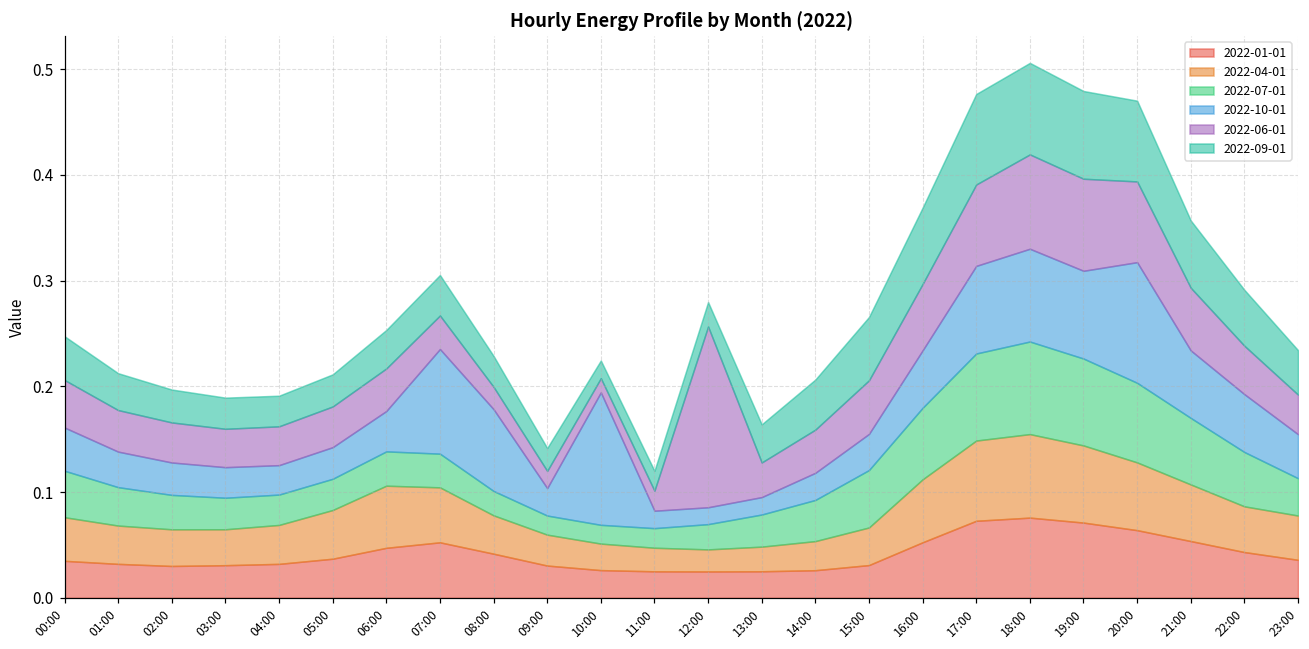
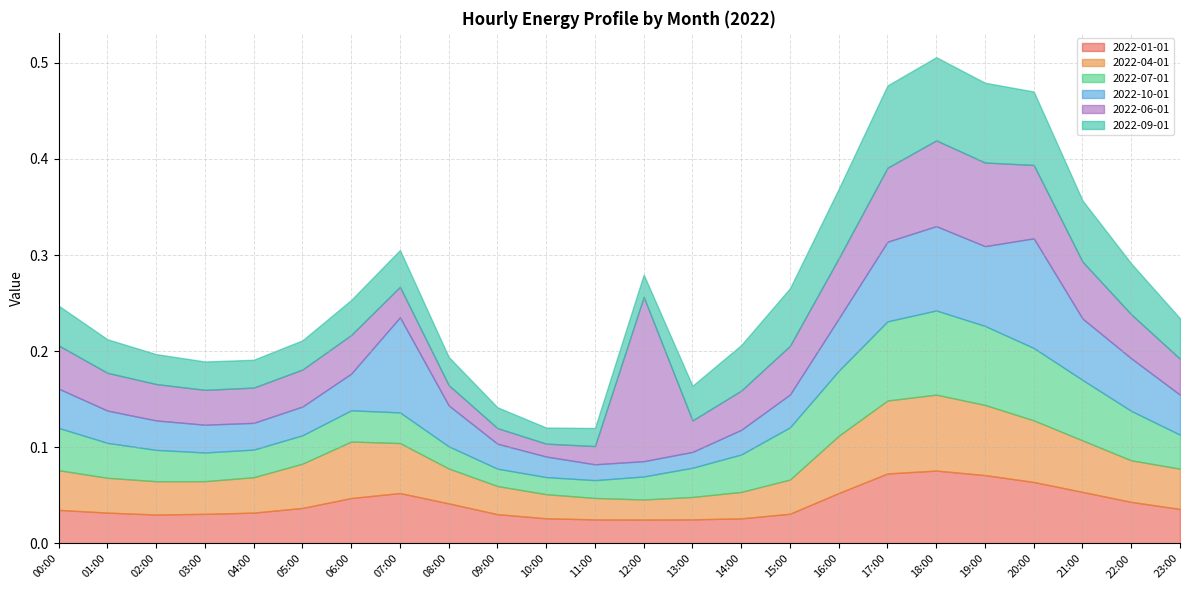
2022-10-01, 08:00: 0.08 -> 0.04
2022-10-01, 10:00: 0.13 -> 0.02
